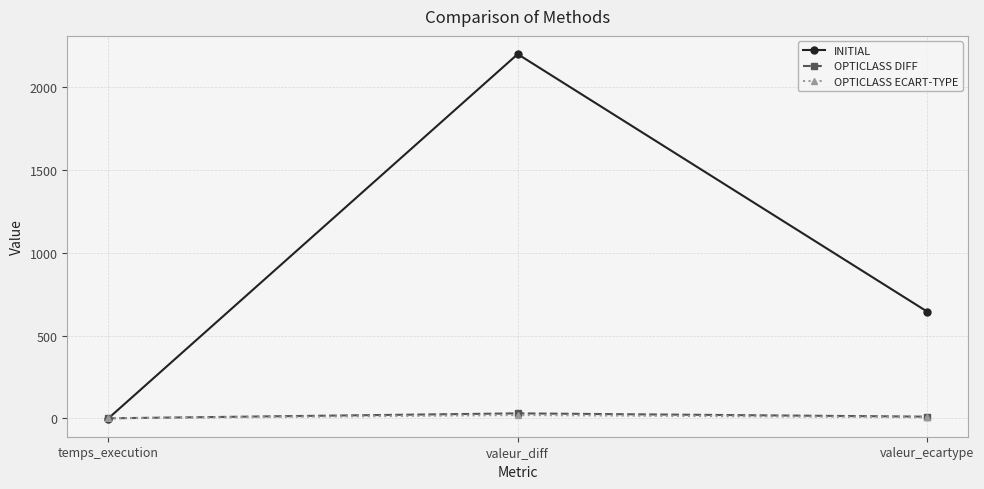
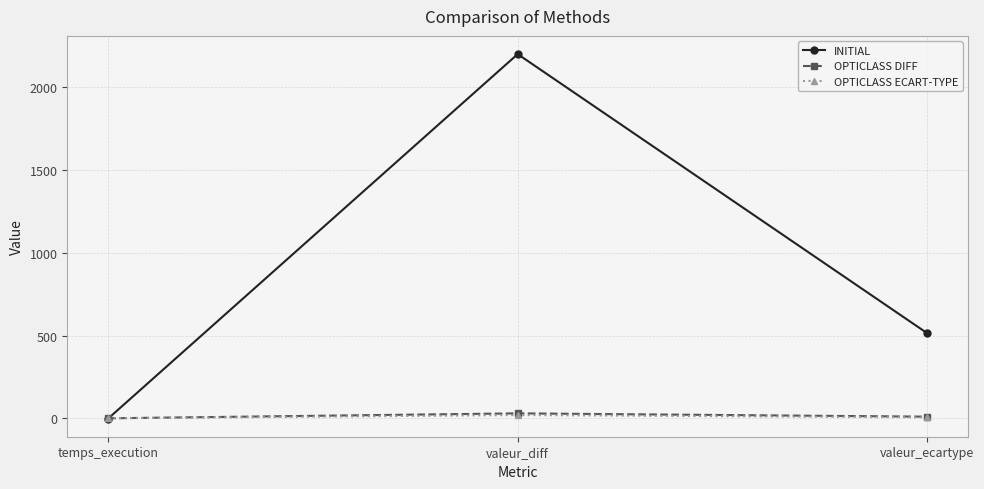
INITIAL, valeur_ecartype: 640 -> 510
